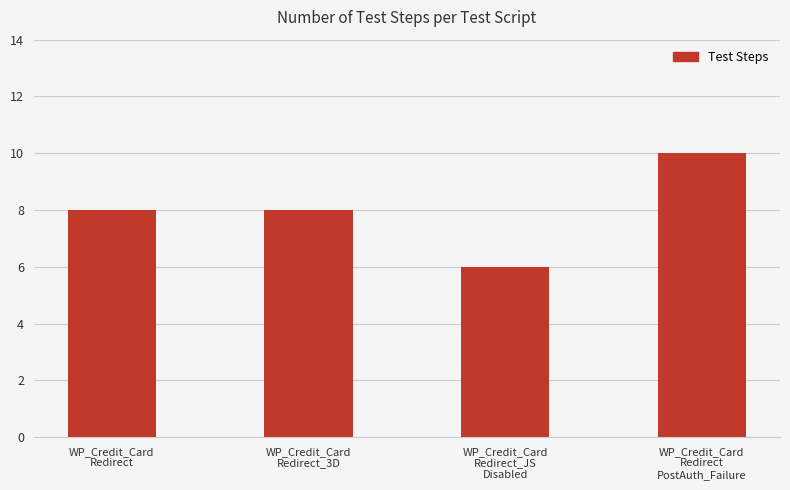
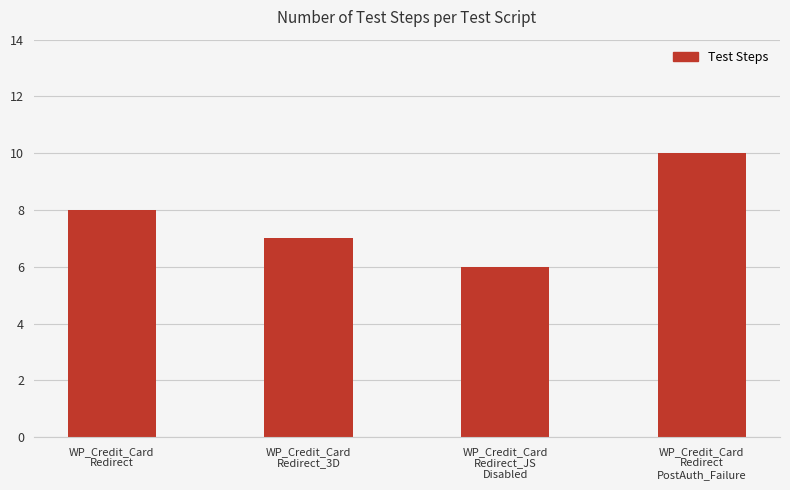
WP_Credit_Card Redirect_3D: 8 -> 7
